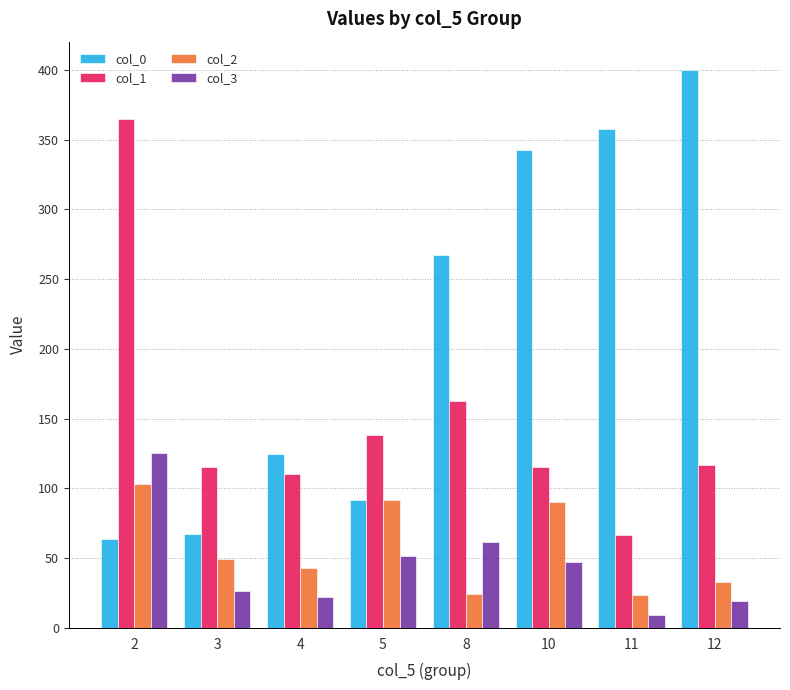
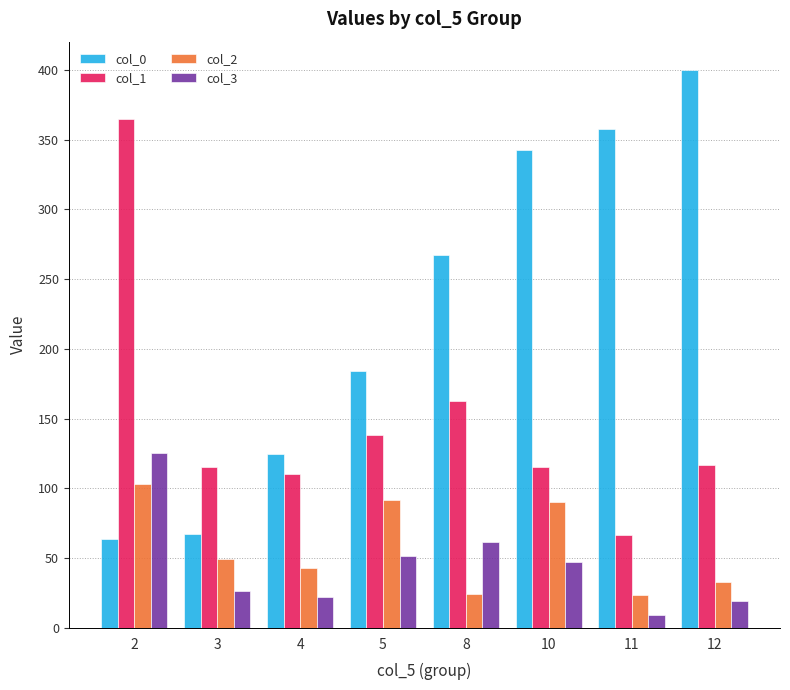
col_0, 5: 92 -> 184
